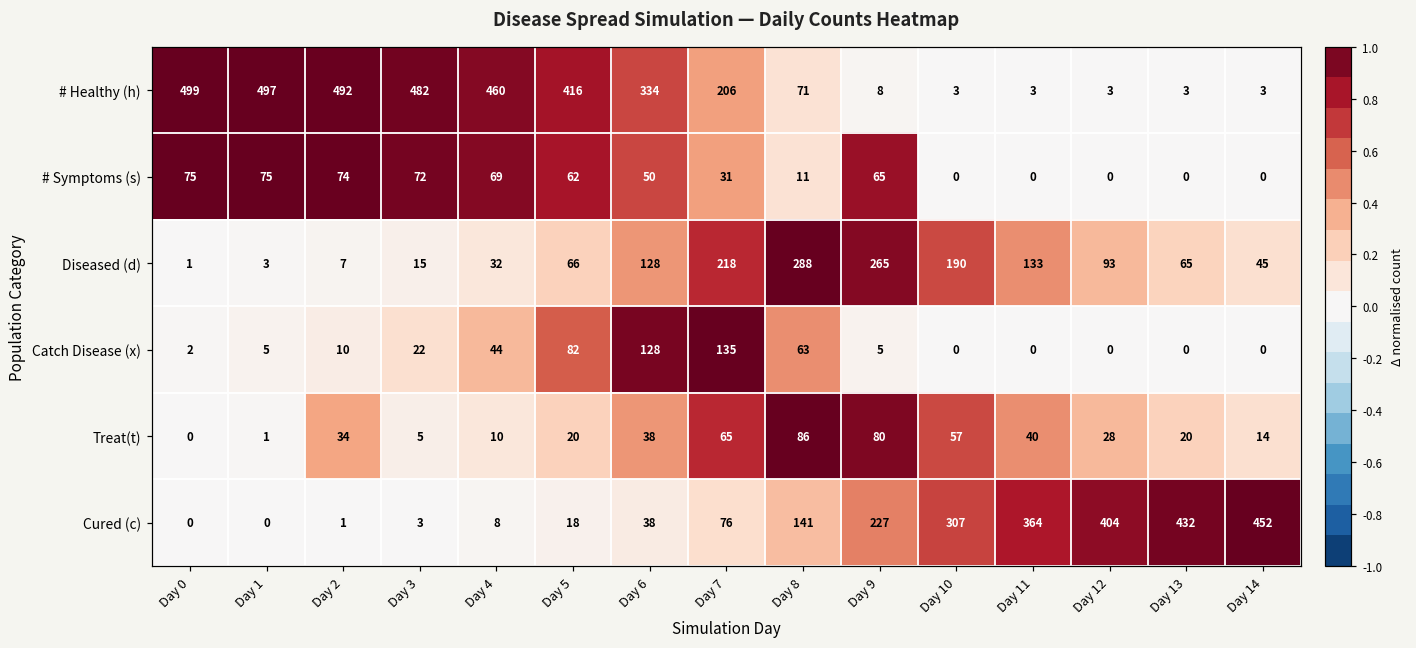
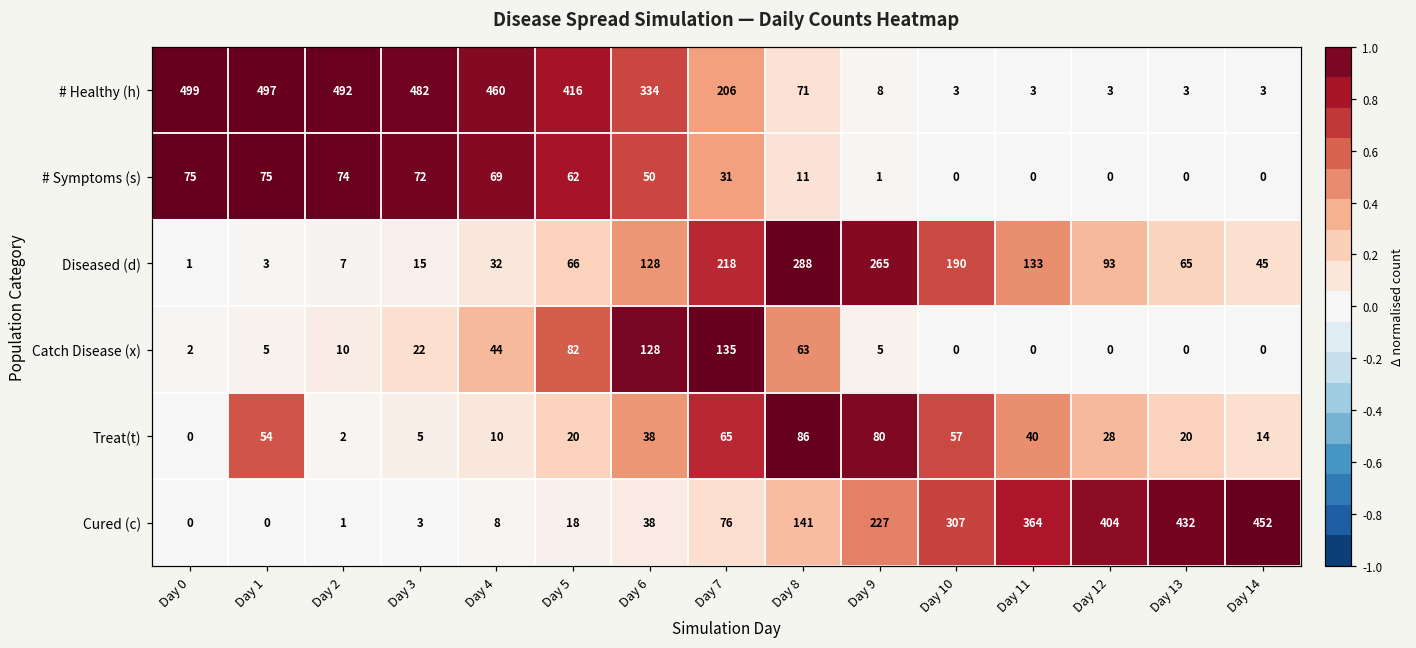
# Symptoms (s), Day 9: 65 -> 1
Treat(t), Day 1: 1 -> 54
Treat(t), Day 2: 34 -> 2
